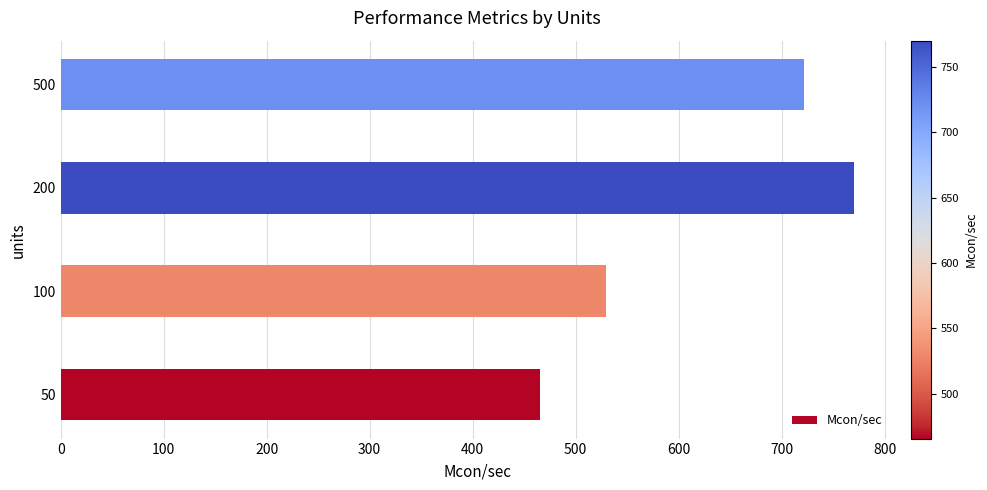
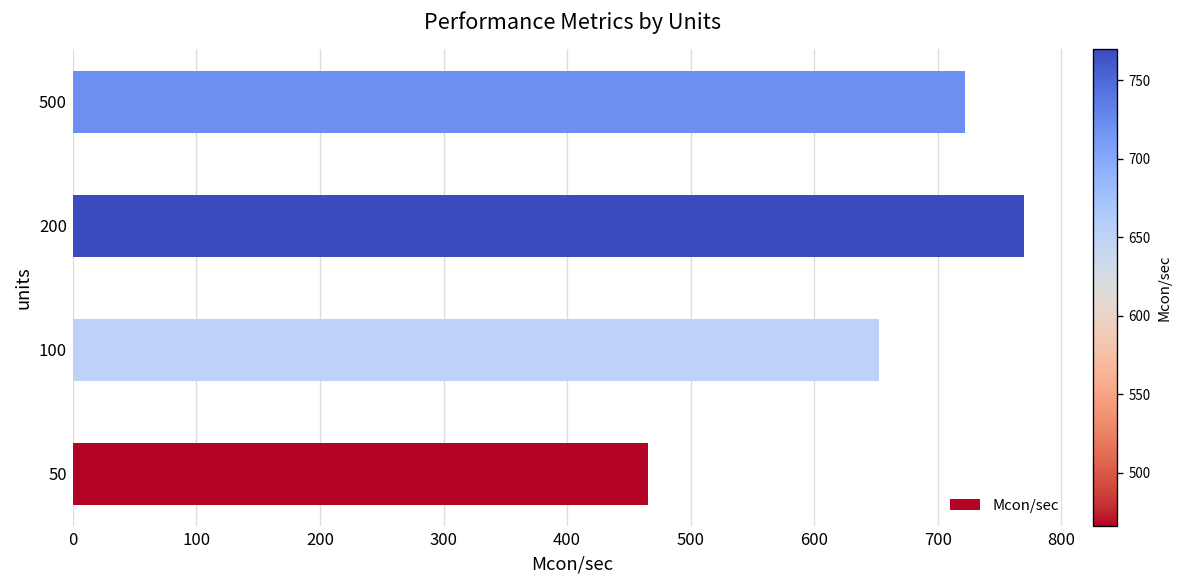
100: 529 -> 652
